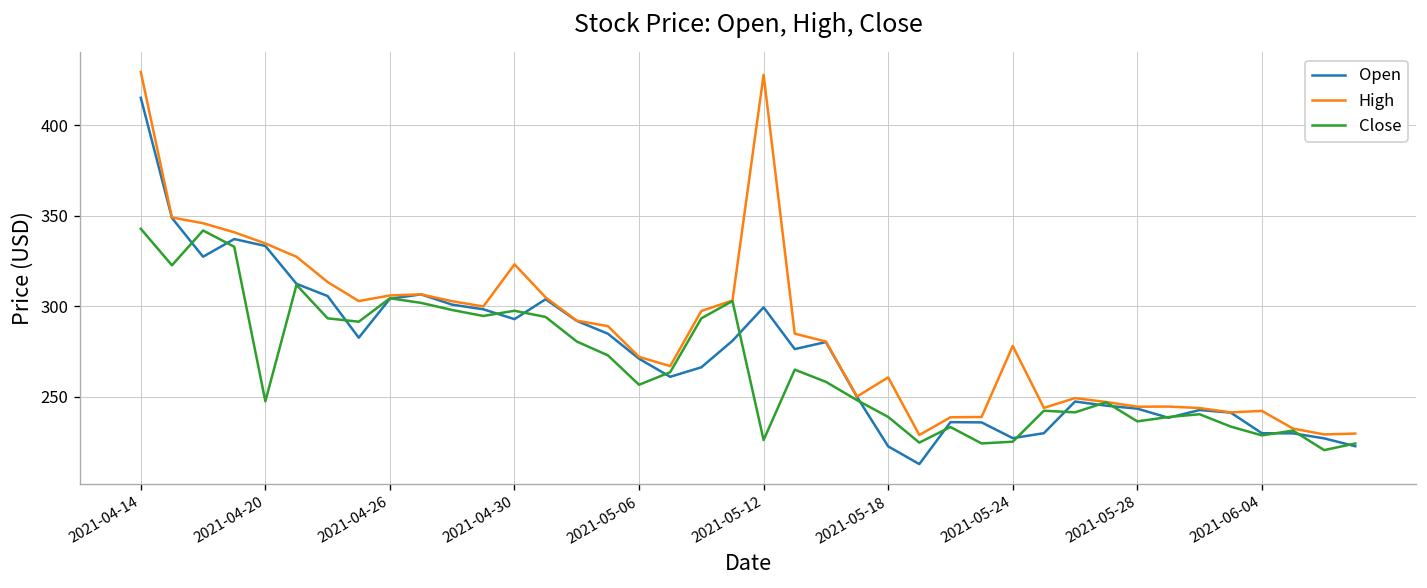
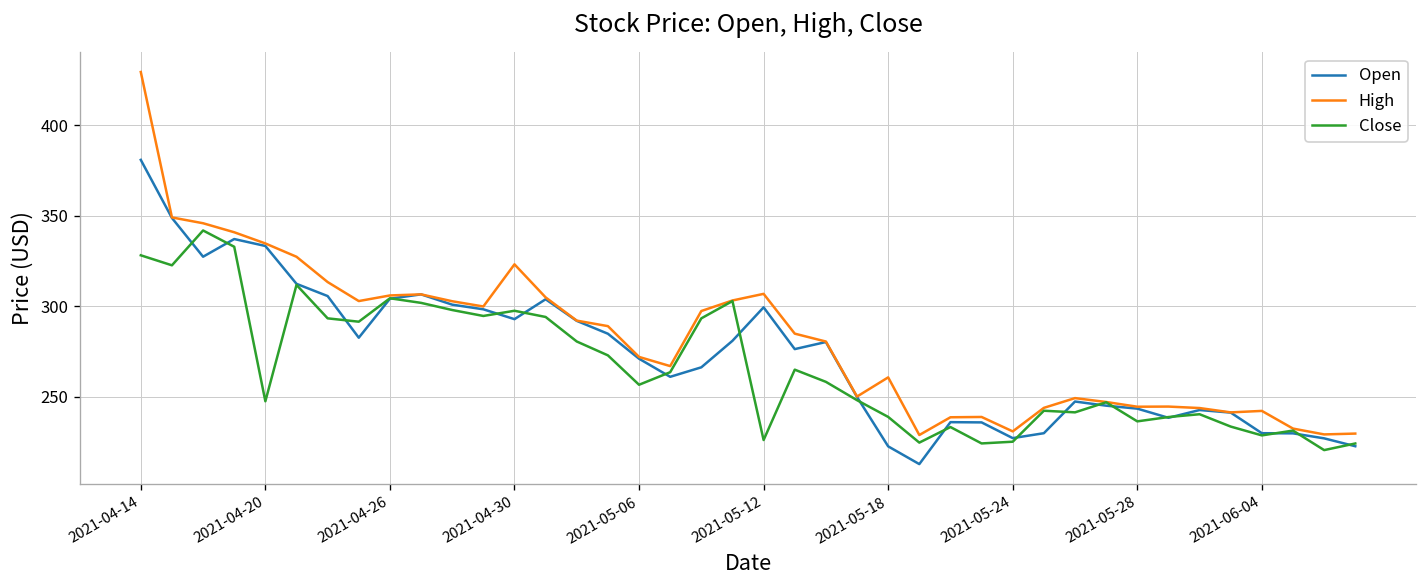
Open, 2021-04-14: 415 -> 381
Close, 2021-04-14: 343 -> 328
High, 2021-05-12: 428 -> 307
High, 2021-05-24: 278 -> 231
